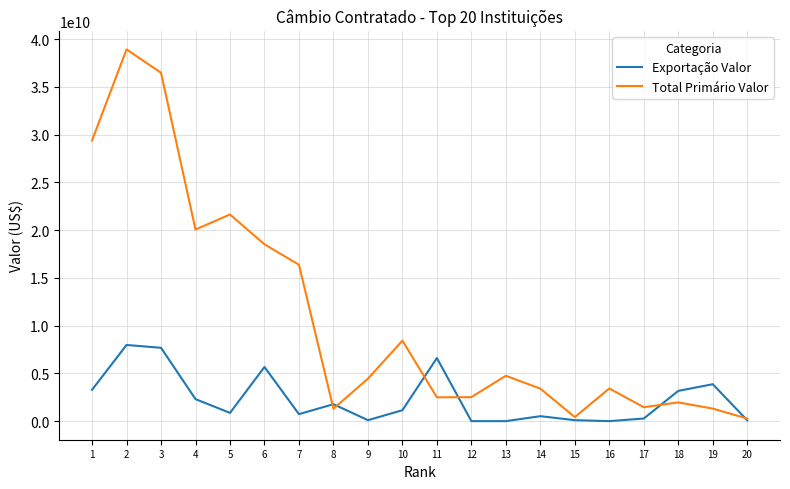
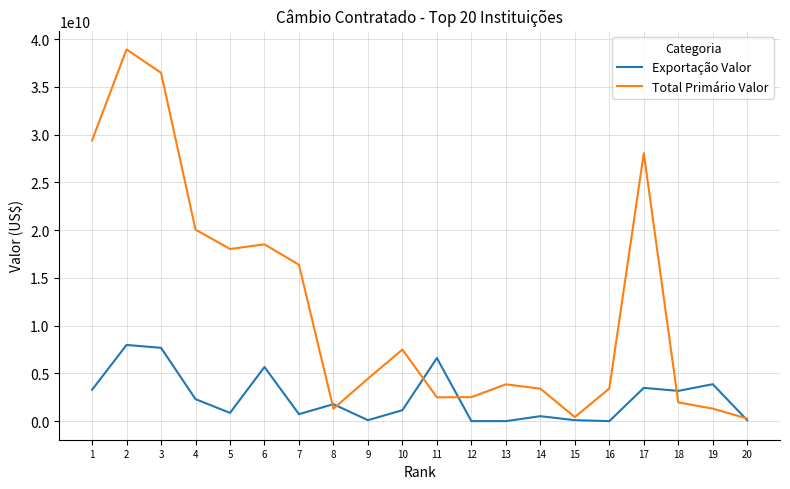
Total Primário Valor, 5: 22000000000 -> 18000000000
Total Primário Valor, 10: 8000000000 -> 7000000000
Total Primário Valor, 13: 5000000000 -> 4000000000
Exportação Valor, 17: 0 -> 3000000000
Total Primário Valor, 17: 1000000000 -> 28000000000
